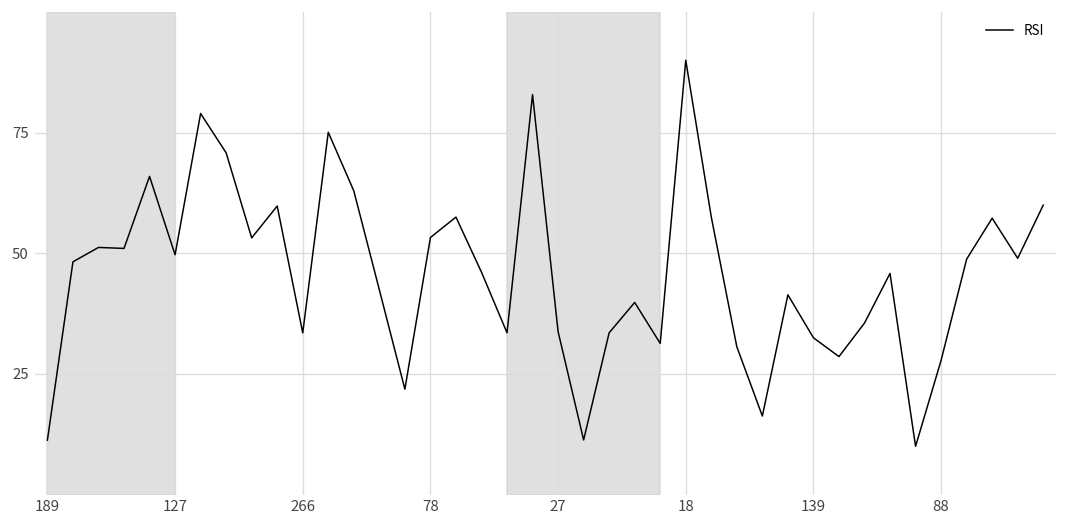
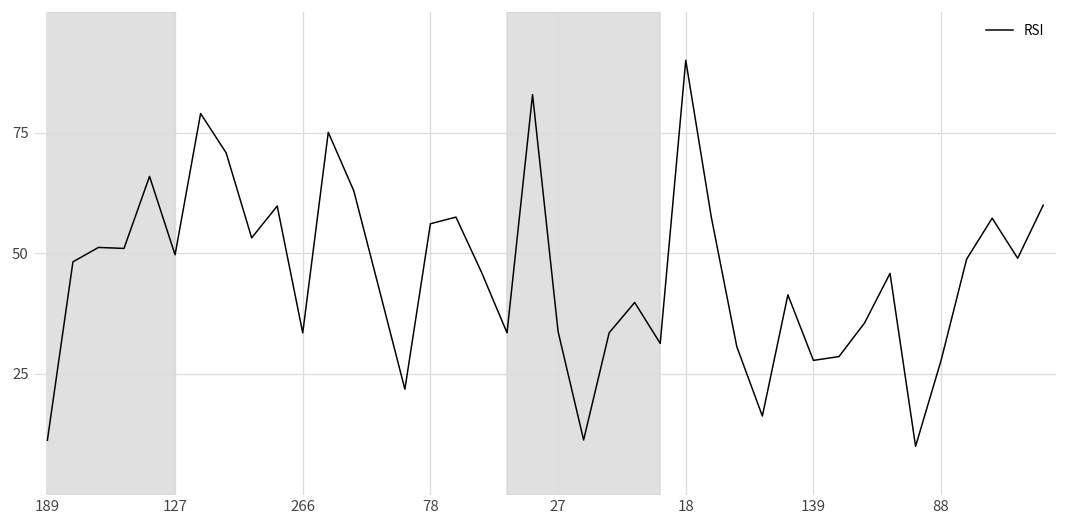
78: 53 -> 56
139: 32 -> 28
